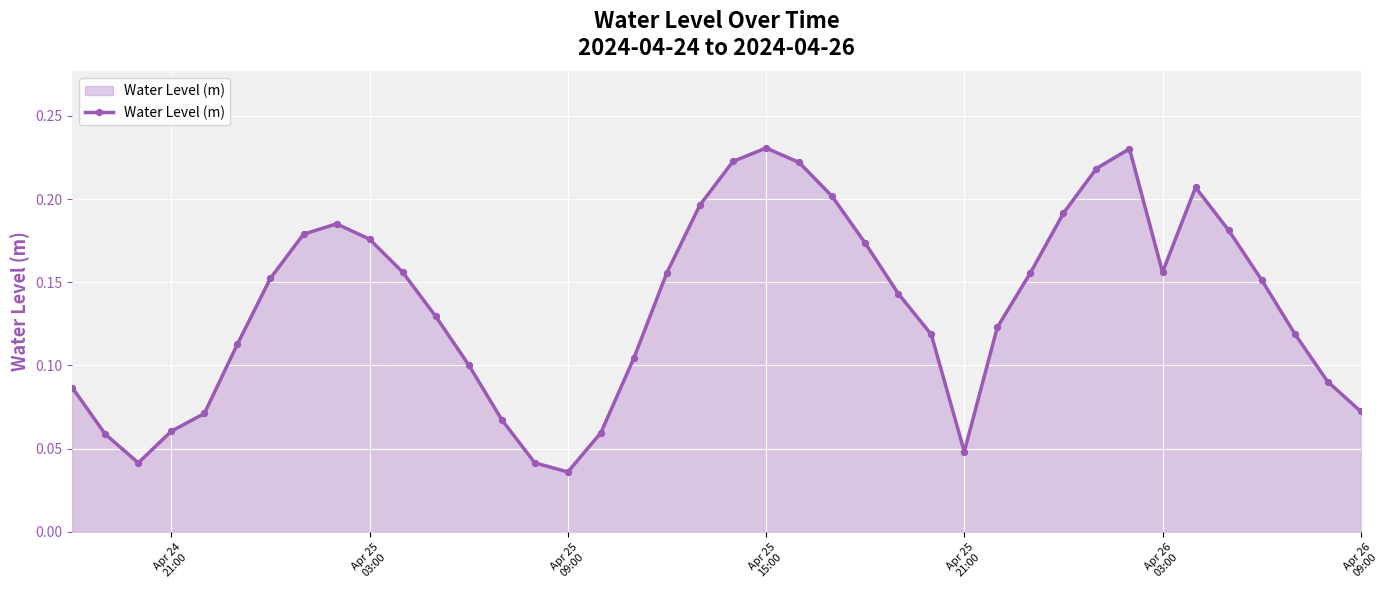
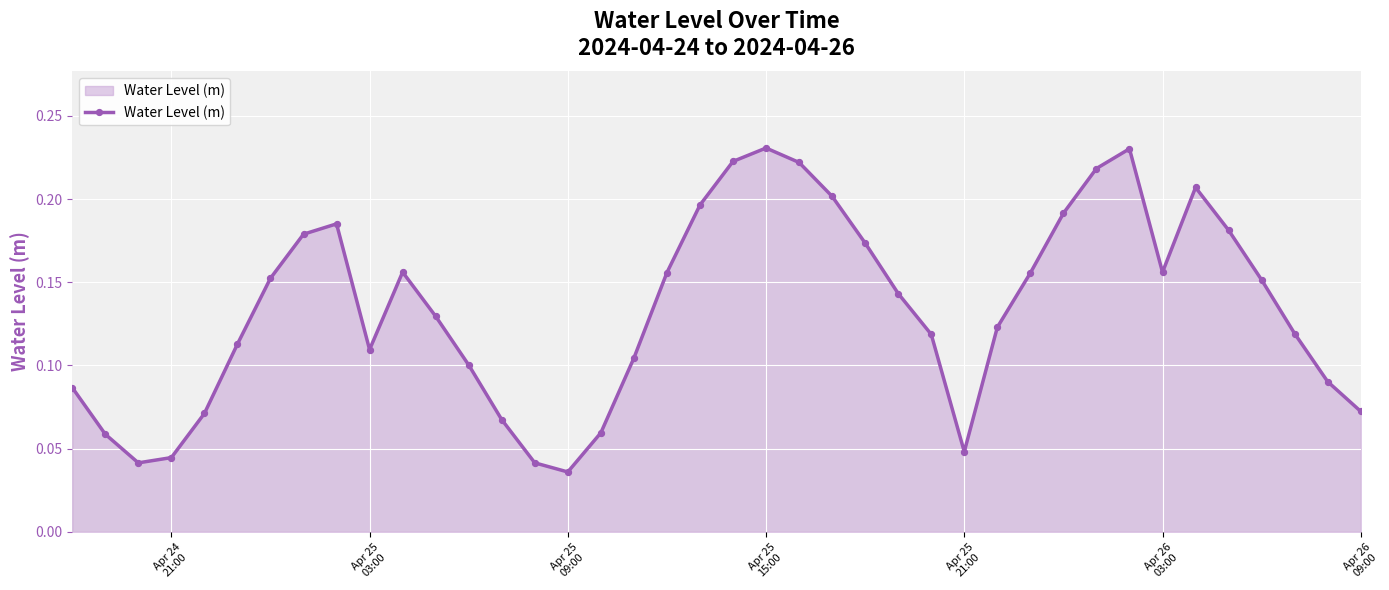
Apr 24 21:00: 0.060 -> 0.045
Apr 25 03:00: 0.176 -> 0.110
